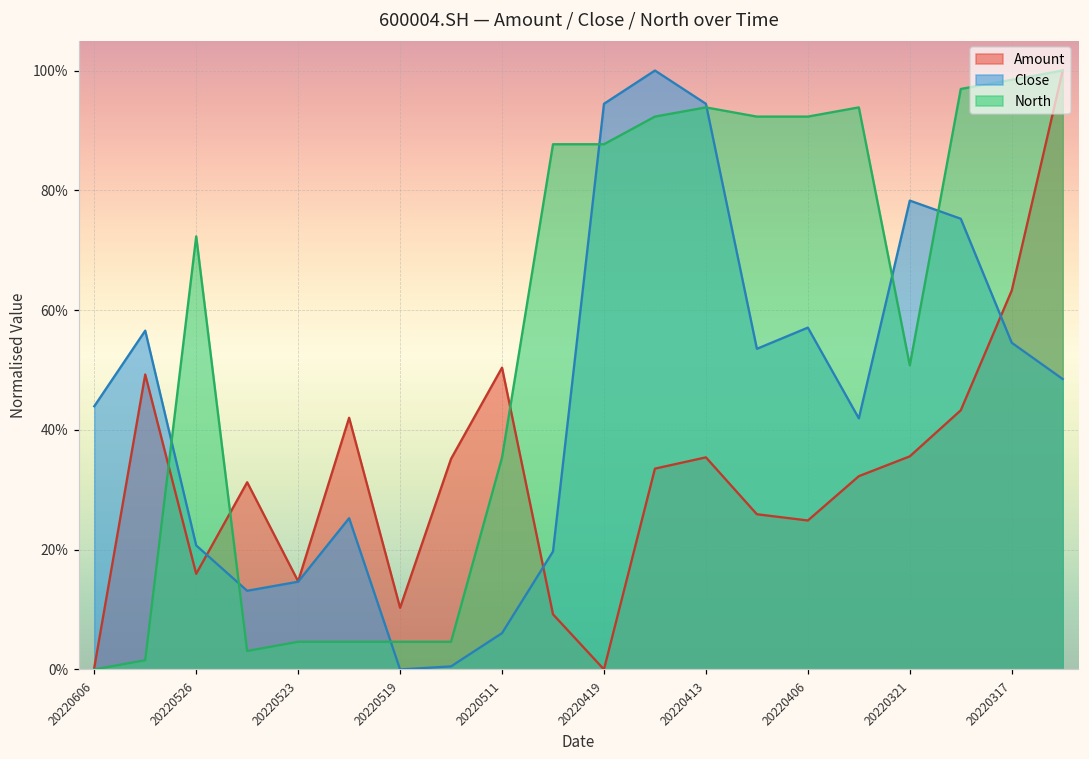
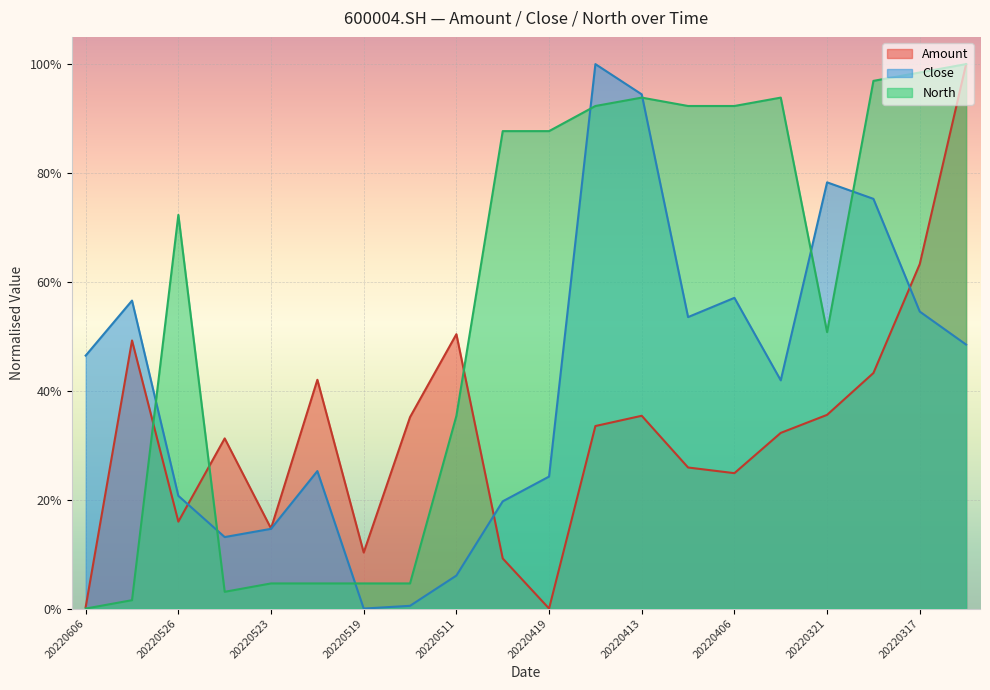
Close, 20220606: 44% -> 46%
Close, 20220419: 94% -> 24%
